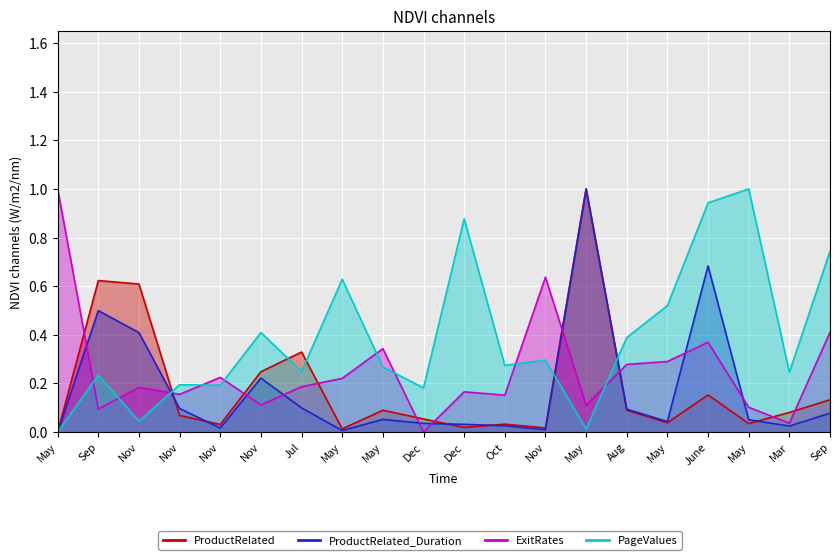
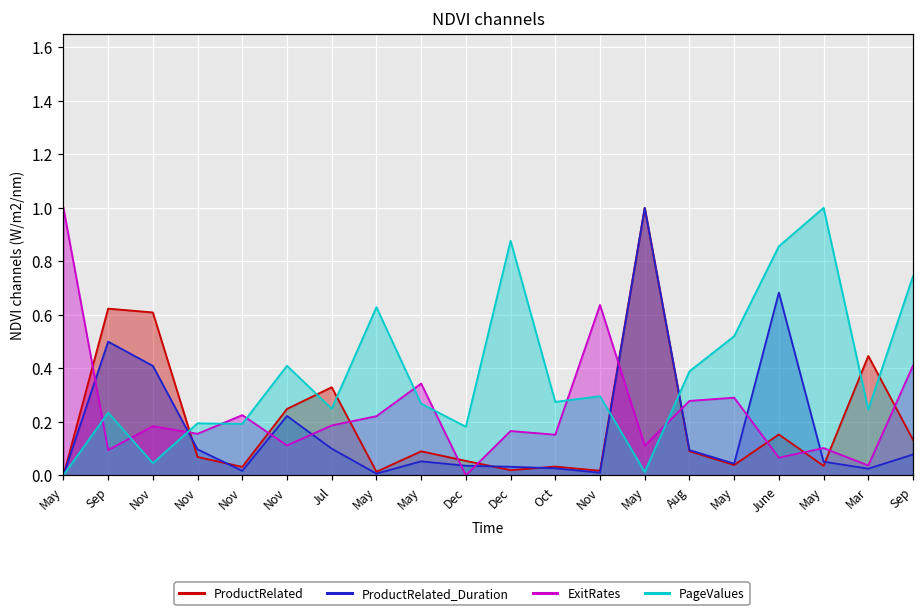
ExitRates, June: 0.37 -> 0.07
PageValues, June: 0.94 -> 0.86
ProductRelated, Mar: 0.08 -> 0.45
